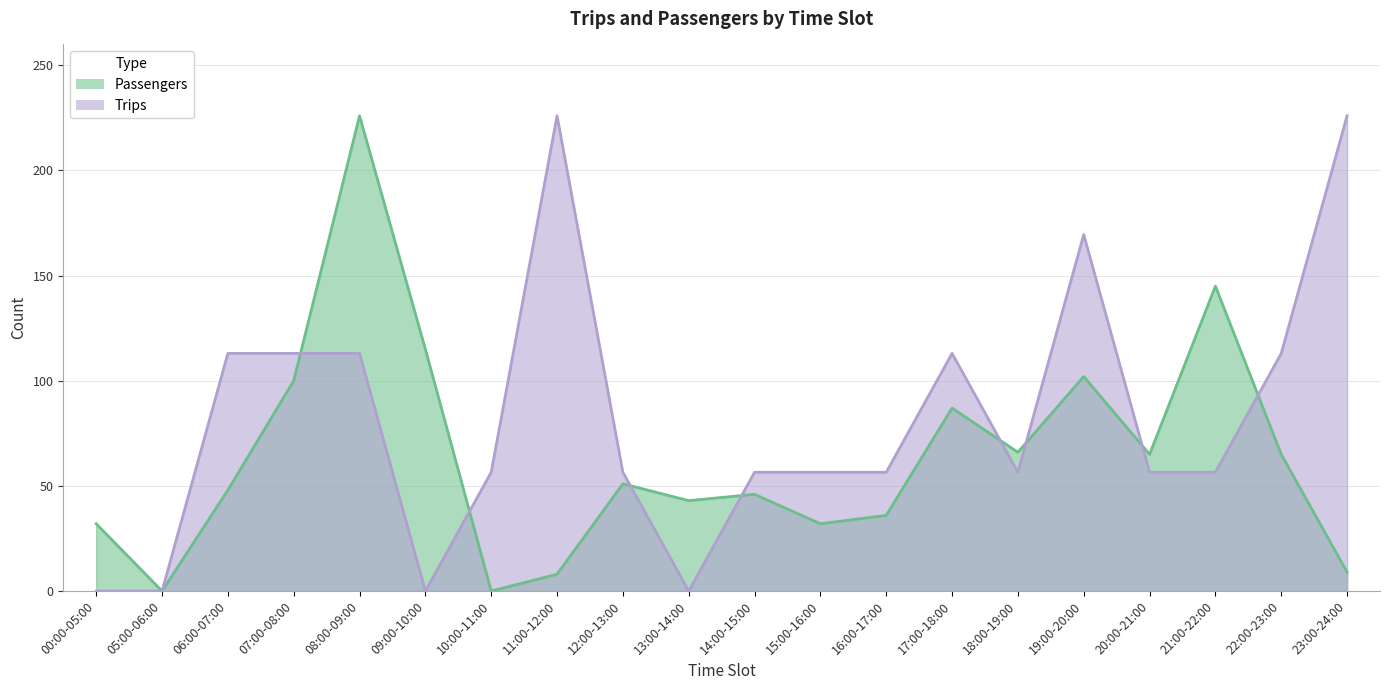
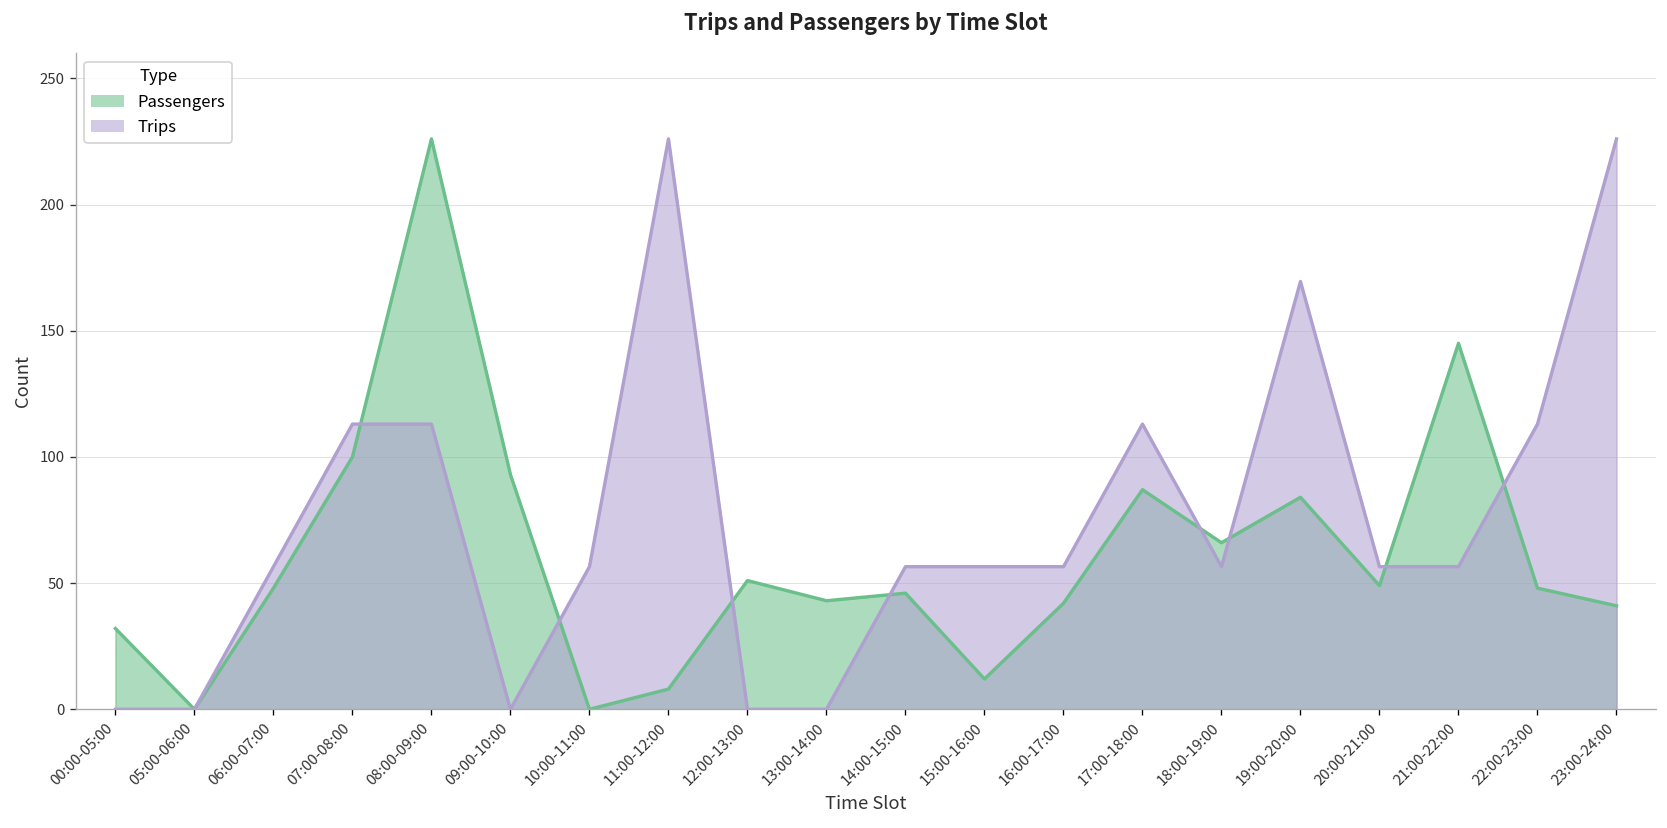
Trips, 06:00-07:00: 113 -> 57
Passengers, 09:00-10:00: 115 -> 93
Trips, 12:00-13:00: 57 -> 0
Passengers, 15:00-16:00: 32 -> 12
Passengers, 16:00-17:00: 36 -> 42
Passengers, 19:00-20:00: 102 -> 84
Passengers, 20:00-21:00: 65 -> 49
Passengers, 22:00-23:00: 65 -> 48
Passengers, 23:00-24:00: 9 -> 41
